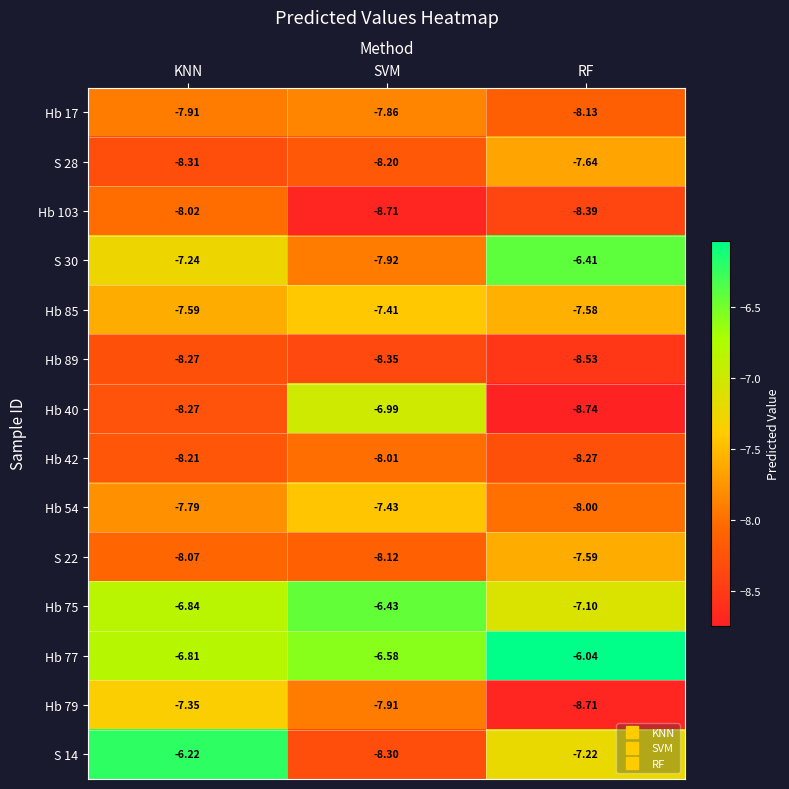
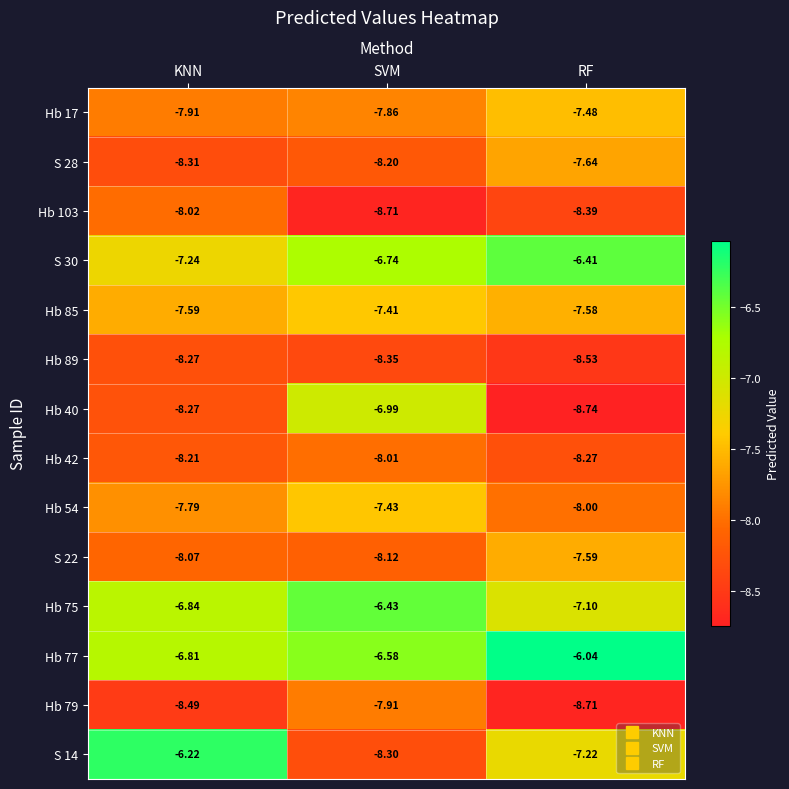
Hb 17, RF: -8.13 -> -7.48
S 30, SVM: -7.92 -> -6.74
Hb 79, KNN: -7.35 -> -8.49
